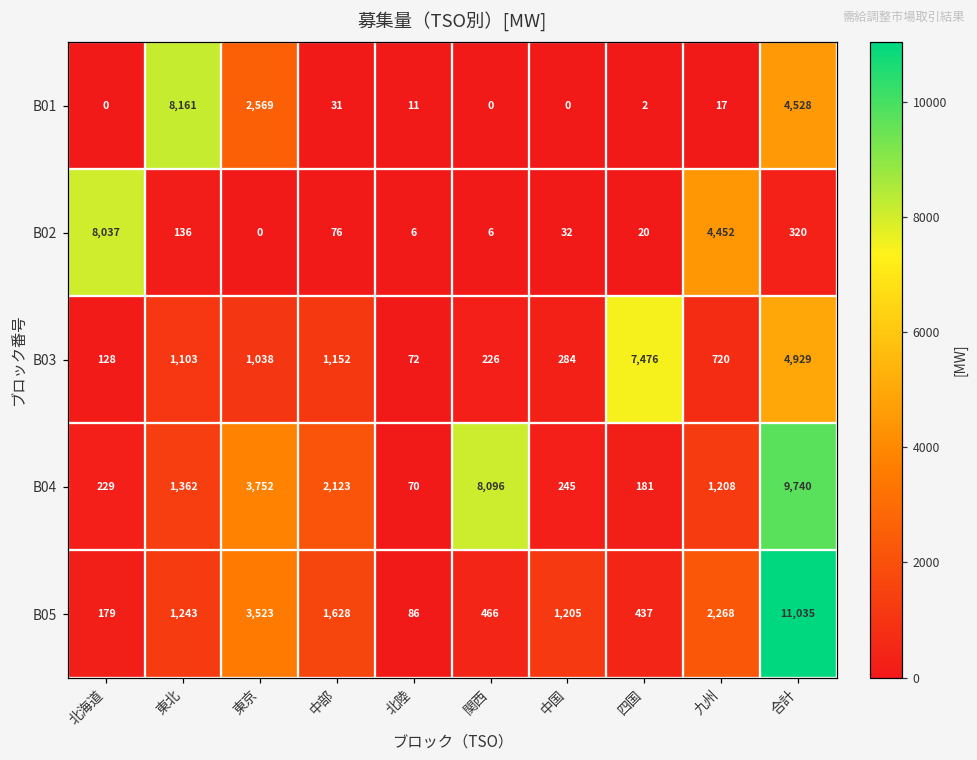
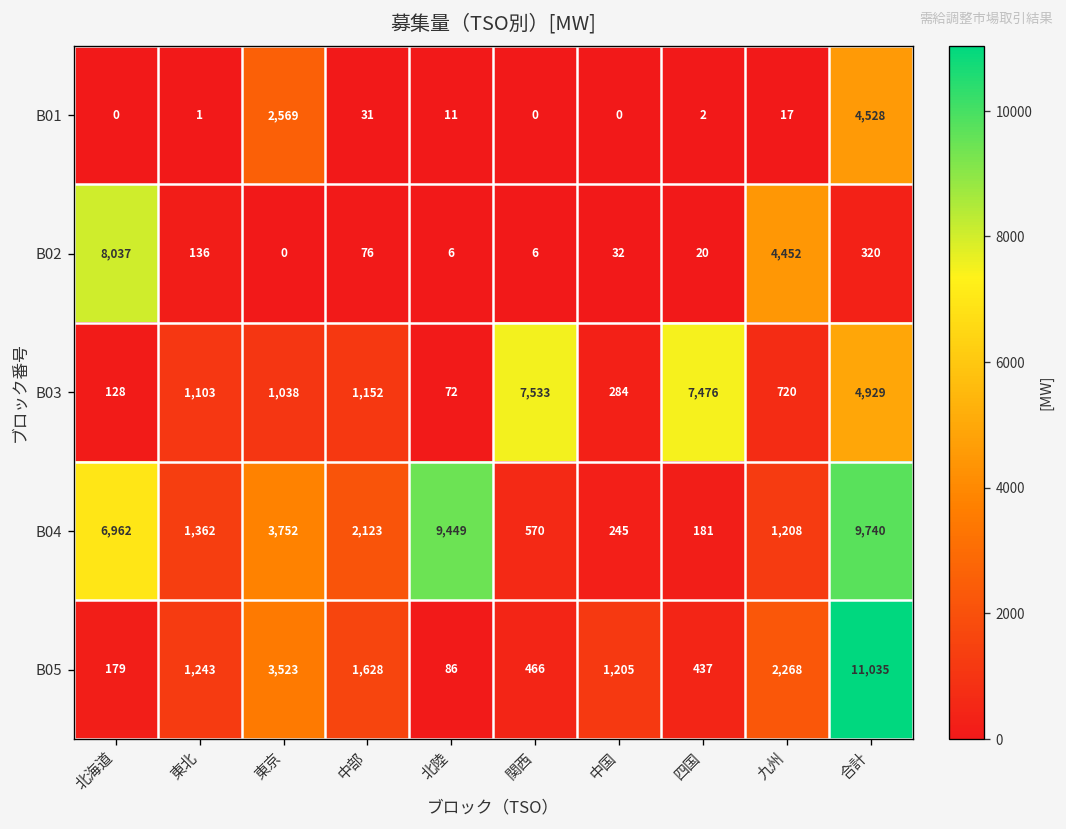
B01, 東北: 8,161 -> 1
B03, 関西: 226 -> 7,533
B04, 北海道: 229 -> 6,962
B04, 北陸: 70 -> 9,449
B04, 関西: 8,096 -> 570
